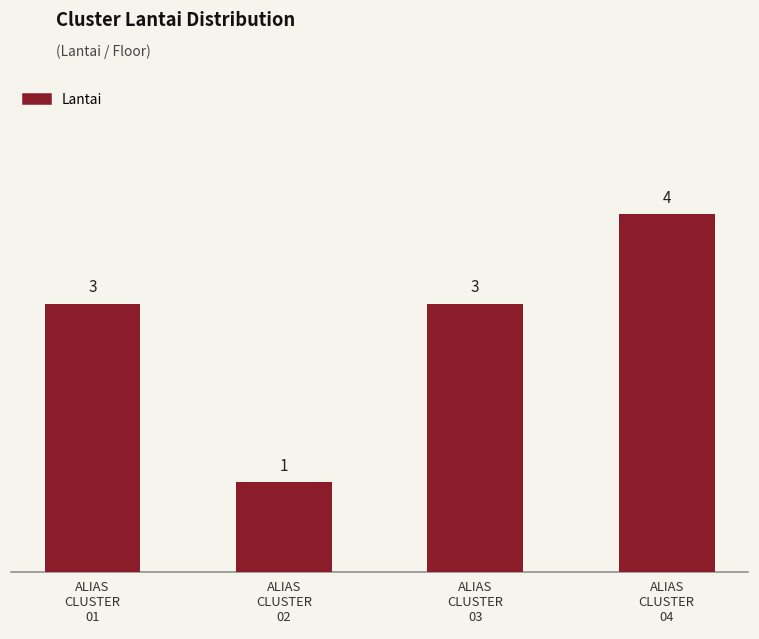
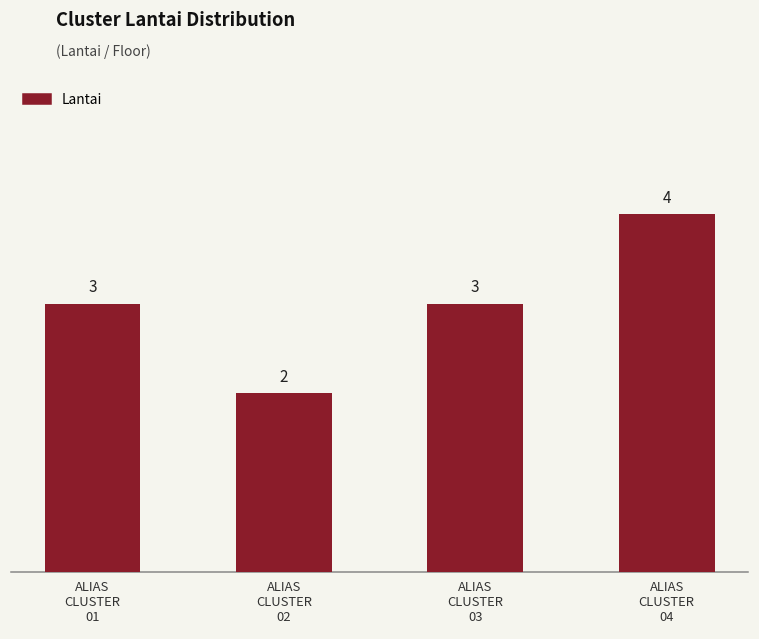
ALIAS CLUSTER 02: 1 -> 2
